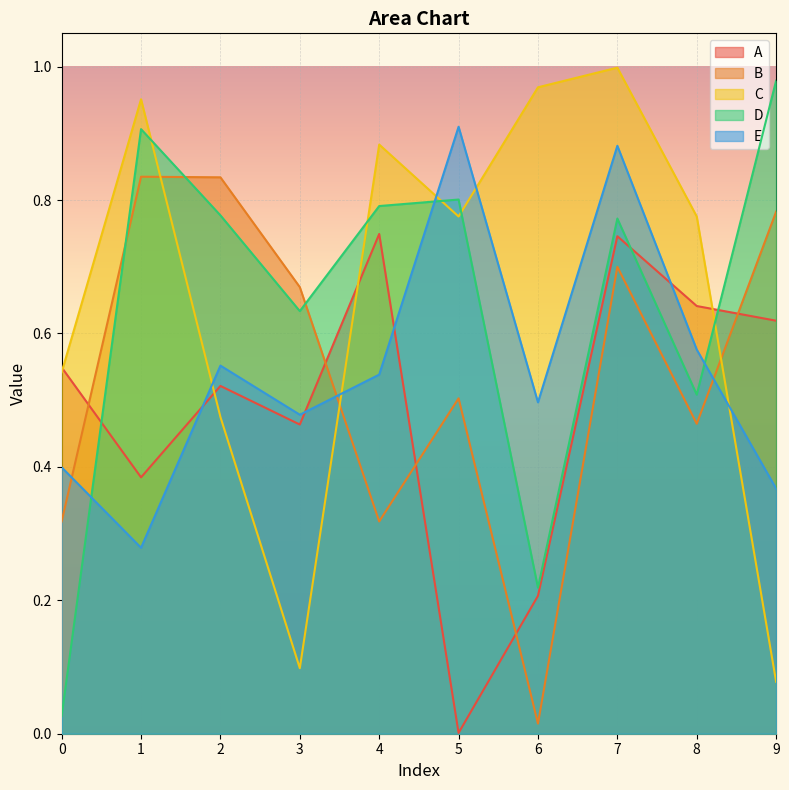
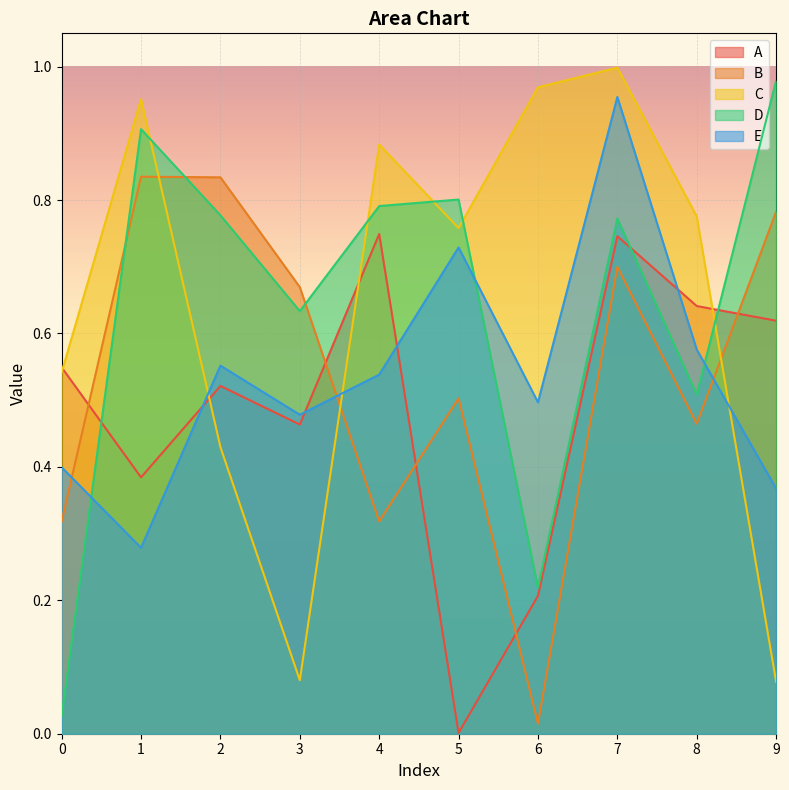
C, 2: 0.47 -> 0.43
C, 3: 0.10 -> 0.08
C, 5: 0.78 -> 0.76
E, 5: 0.91 -> 0.73
E, 7: 0.88 -> 0.95
